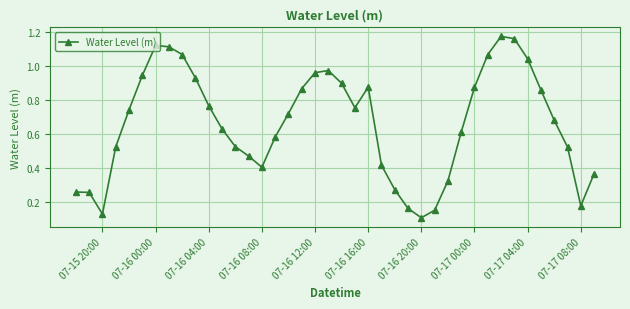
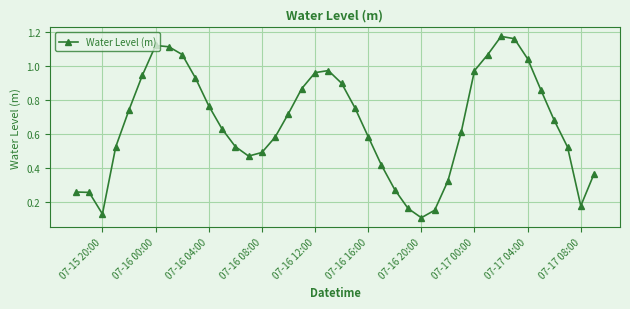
07-16 08:00: 0.41 -> 0.49
07-16 16:00: 0.88 -> 0.58
07-17 00:00: 0.87 -> 0.97
